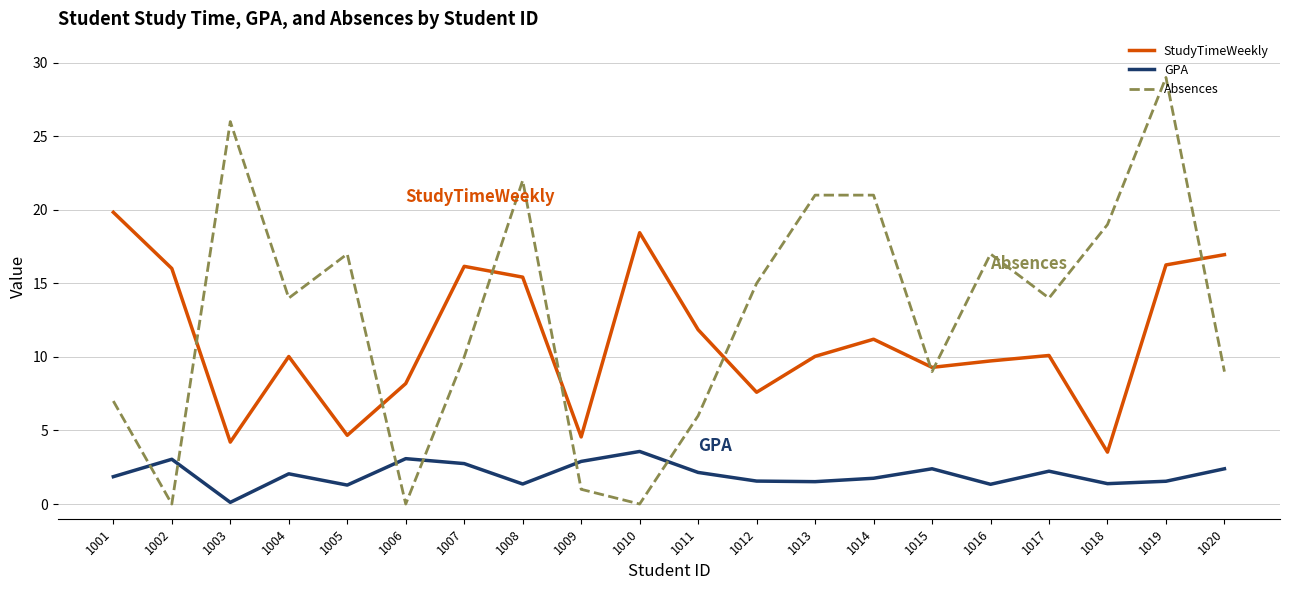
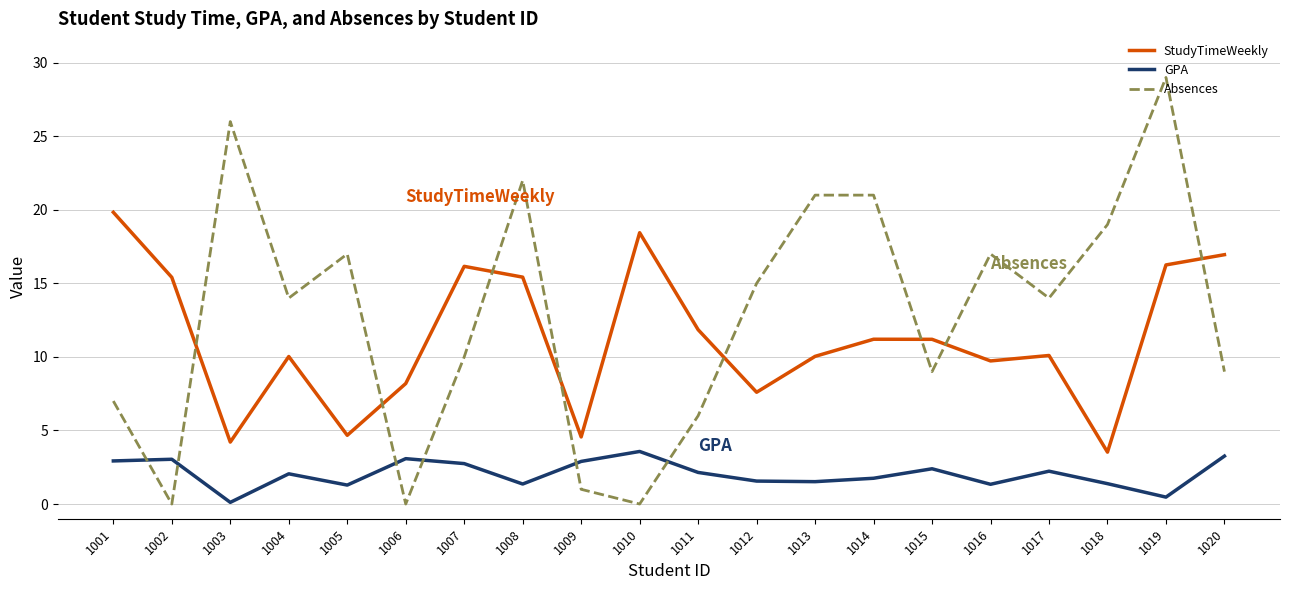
GPA, 1001: 1.9 -> 2.9
StudyTimeWeekly, 1002: 16.0 -> 15.4
StudyTimeWeekly, 1015: 9.3 -> 11.2
GPA, 1019: 1.5 -> 0.5
GPA, 1020: 2.4 -> 3.3
